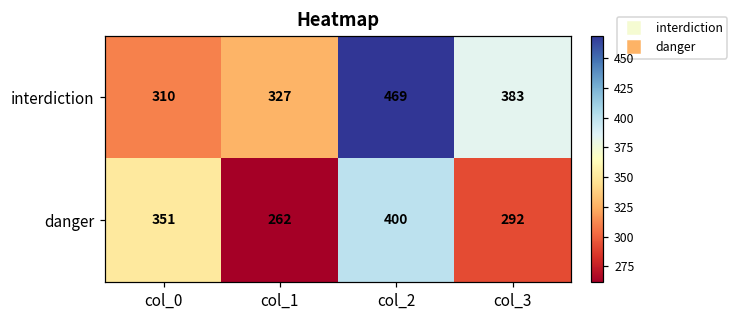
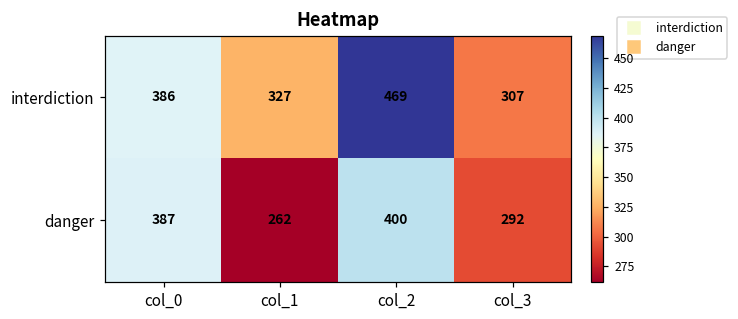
interdiction, col_0: 310 -> 386
interdiction, col_3: 383 -> 307
danger, col_0: 351 -> 387
